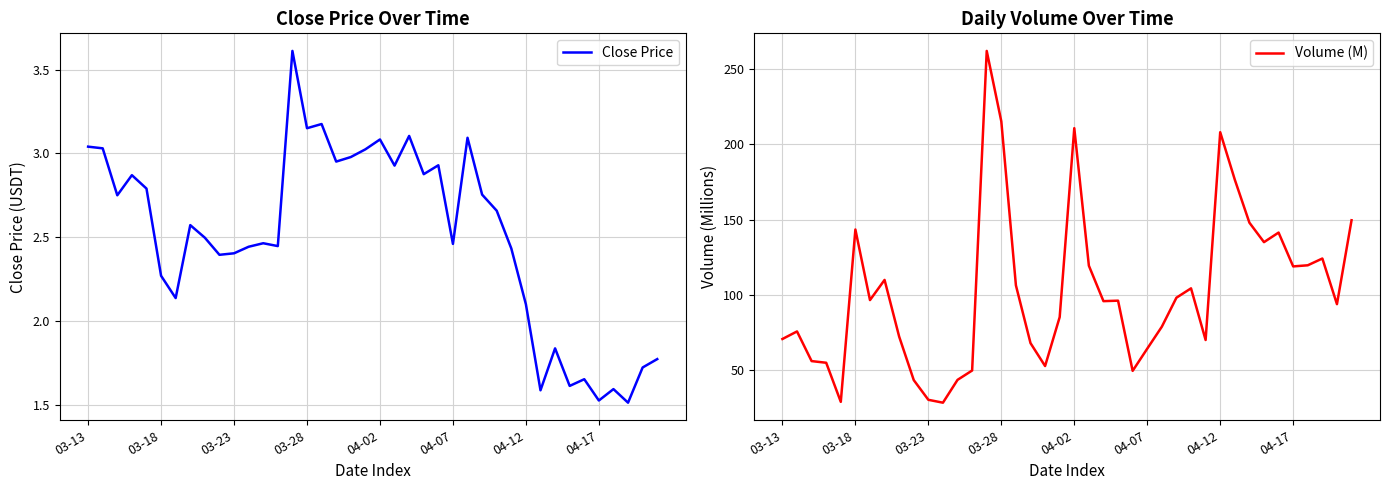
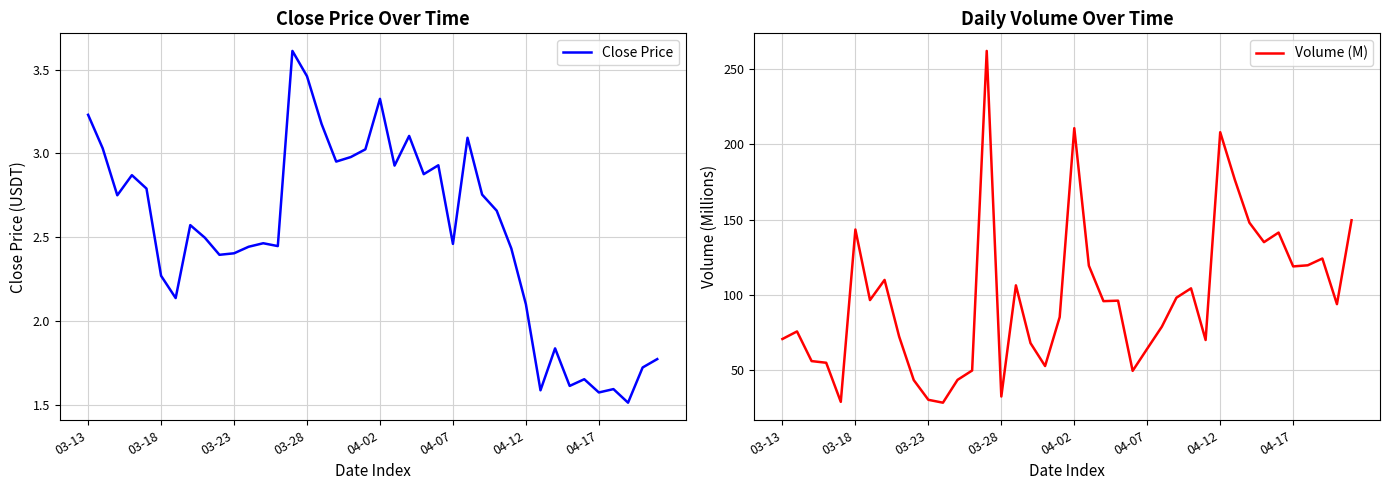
Close Price Over Time, 03-13: 3.04 -> 3.23
Close Price Over Time, 03-28: 3.15 -> 3.46
Close Price Over Time, 04-02: 3.08 -> 3.33
Close Price Over Time, 04-17: 1.53 -> 1.57
Daily Volume Over Time, 03-28: 215 -> 33
